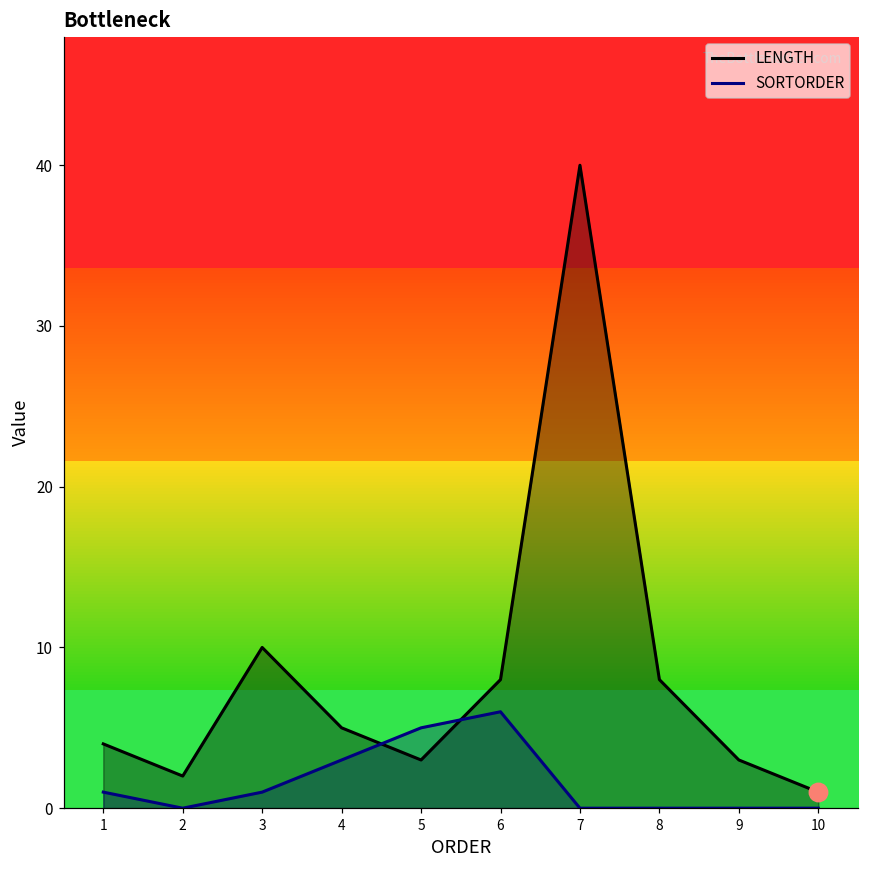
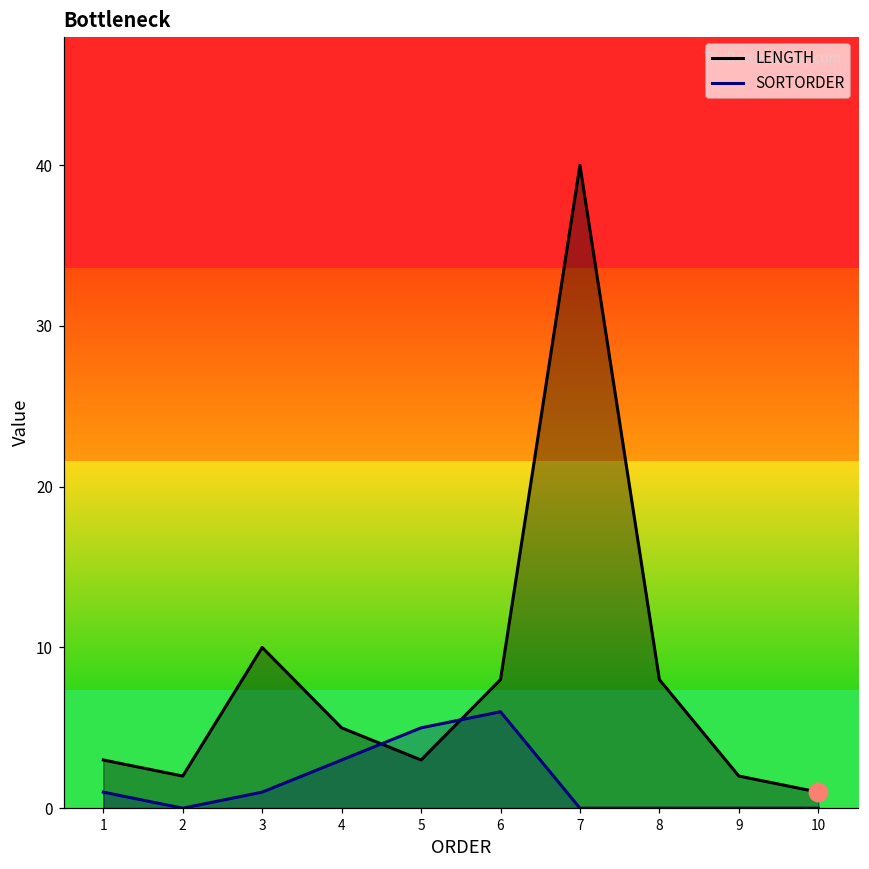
LENGTH, 1: 4 -> 3
LENGTH, 9: 3 -> 2
